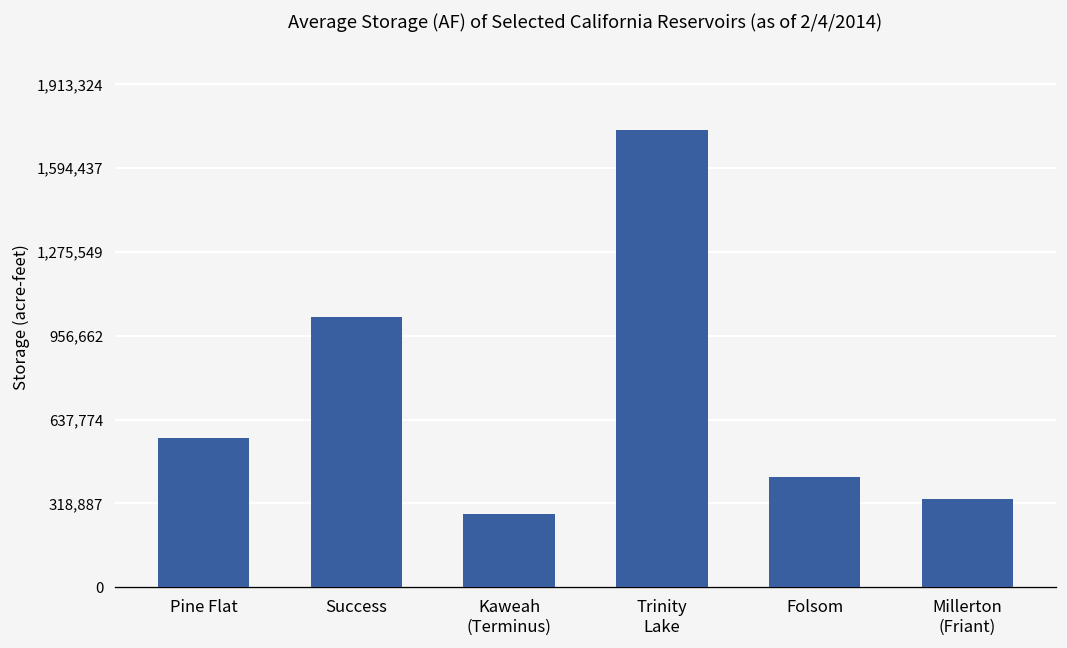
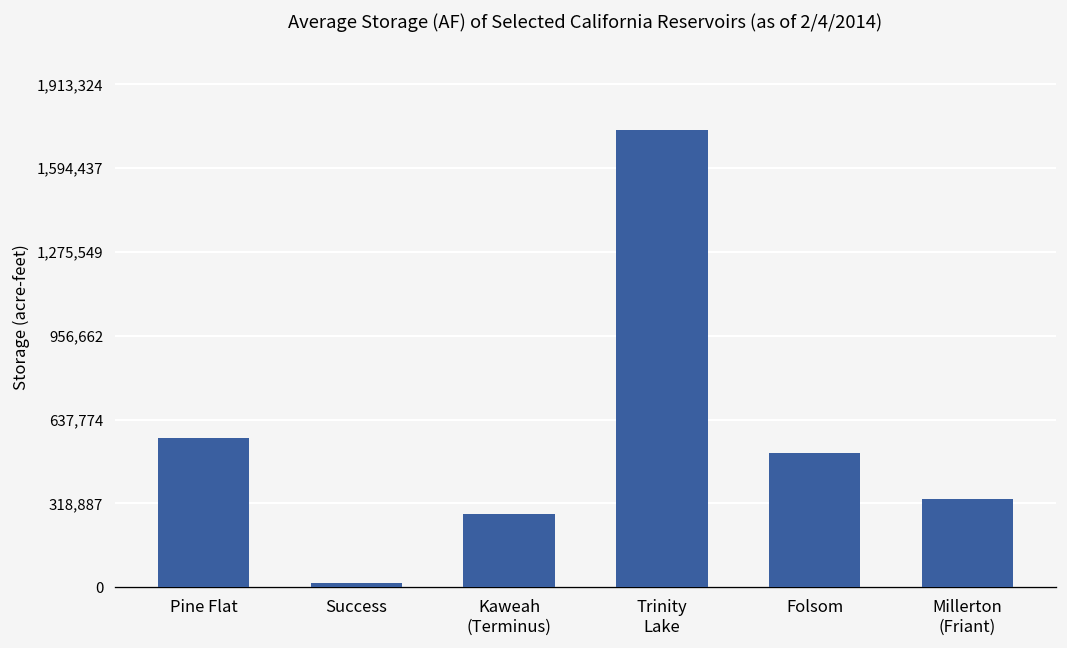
Success: 1,030,000 -> 20,000
Folsom: 420,000 -> 510,000
